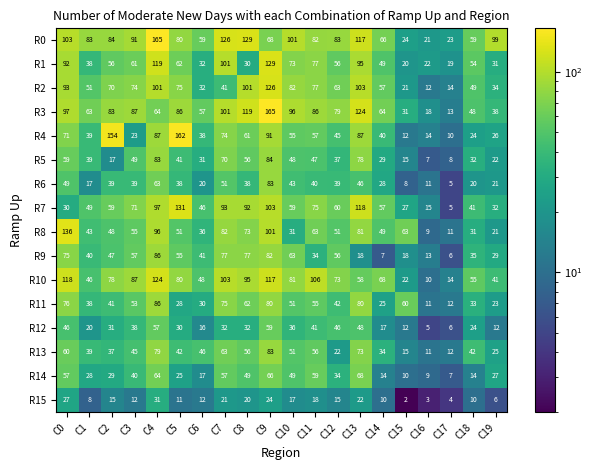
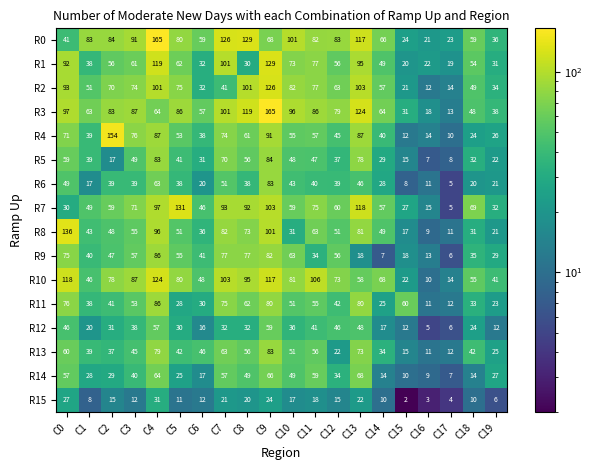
R0, C0: 103 -> 41
R0, C19: 99 -> 36
R4, C3: 23 -> 76
R4, C5: 162 -> 53
R7, C18: 41 -> 69
R8, C15: 63 -> 17
